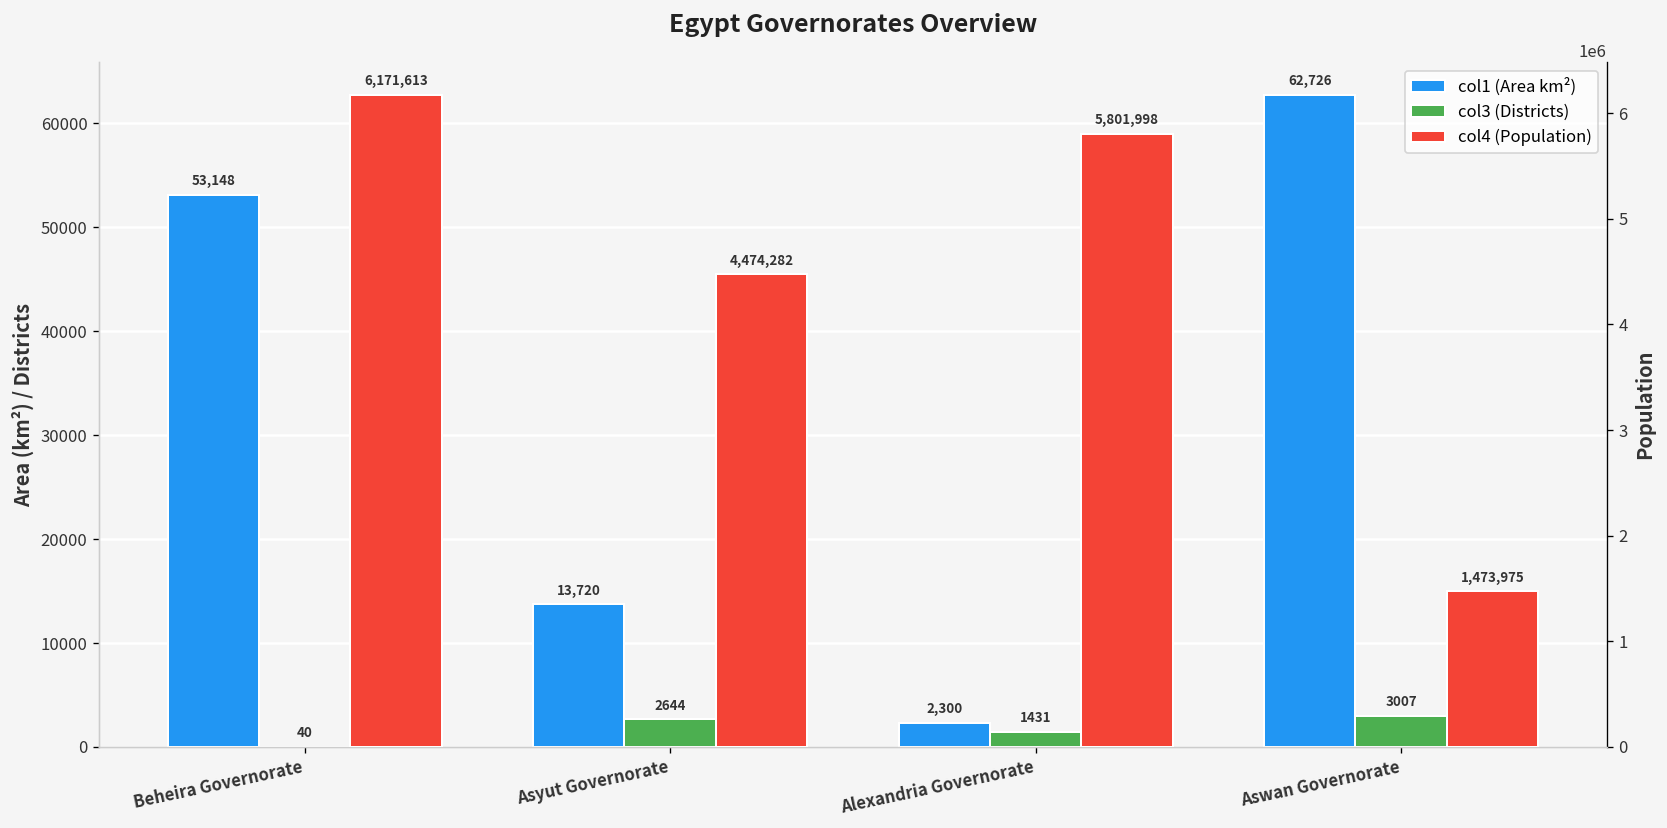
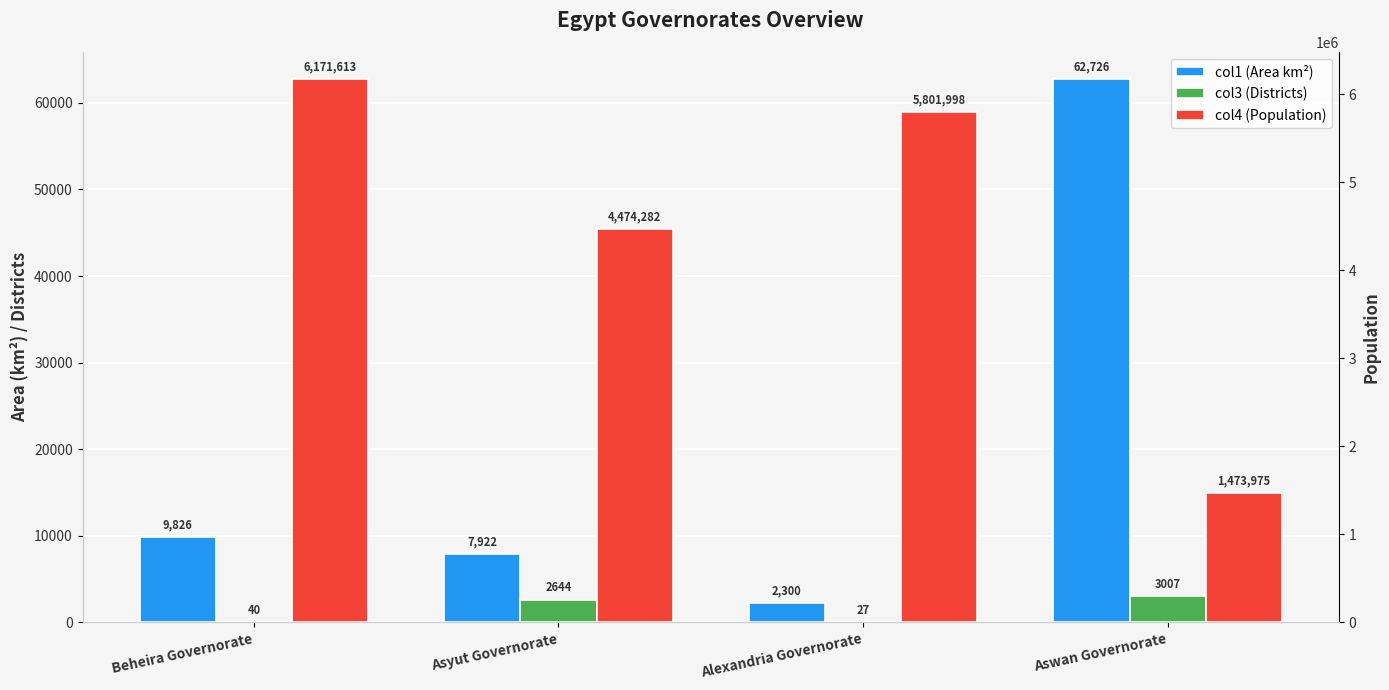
col1 (Area km²), Beheira Governorate: 53,148 -> 9,826
col1 (Area km²), Asyut Governorate: 13,720 -> 7,922
col3 (Districts), Alexandria Governorate: 1431 -> 27
